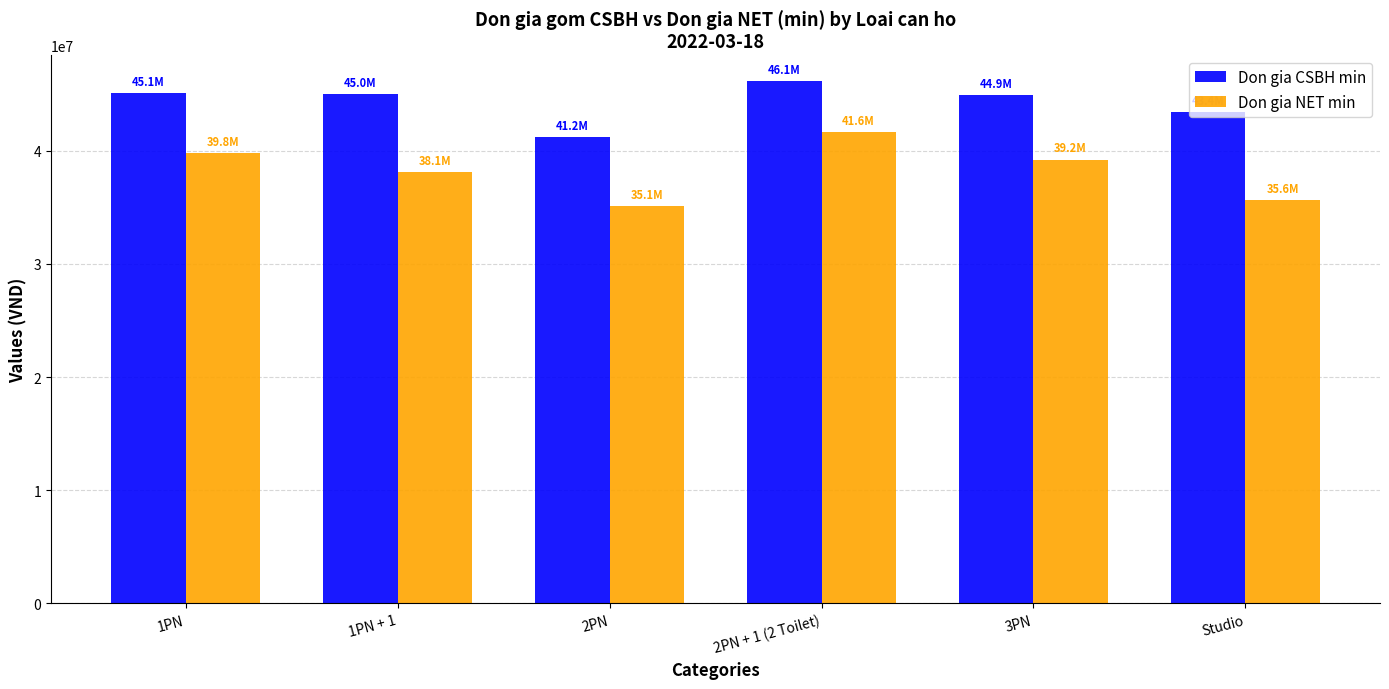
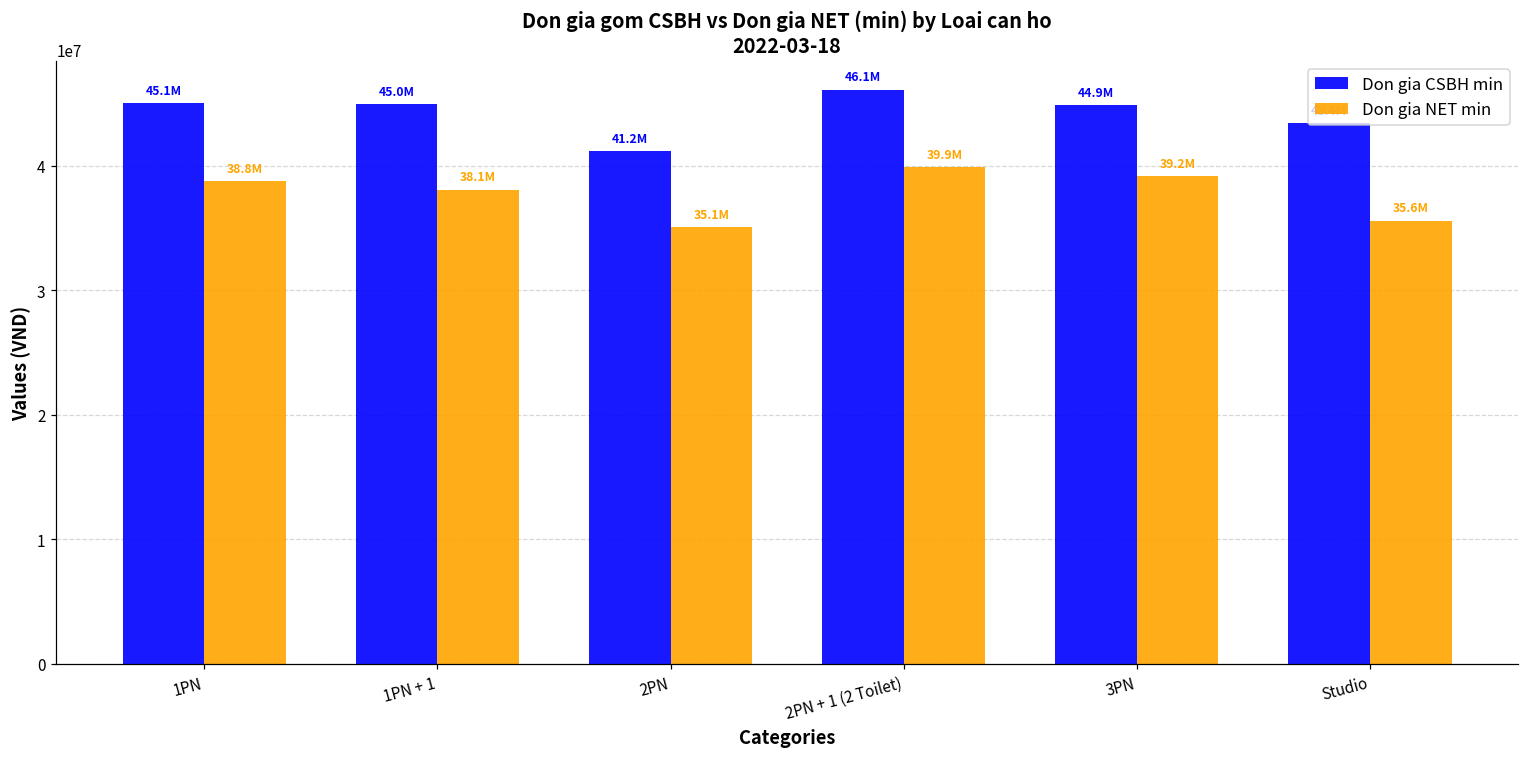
Don gia NET min, 1PN: 39.8M -> 38.8M
Don gia NET min, 2PN + 1 (2 Toilet): 41.6M -> 39.9M
